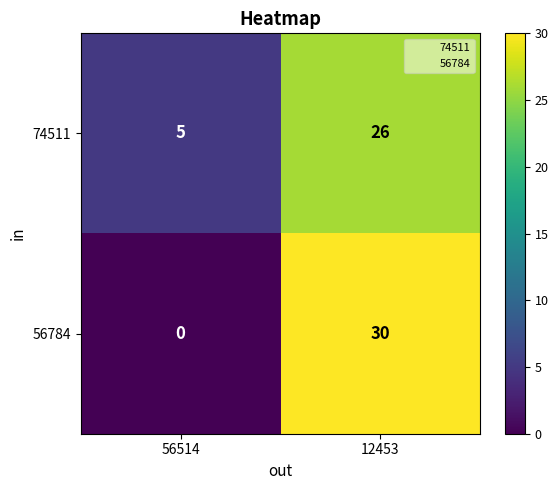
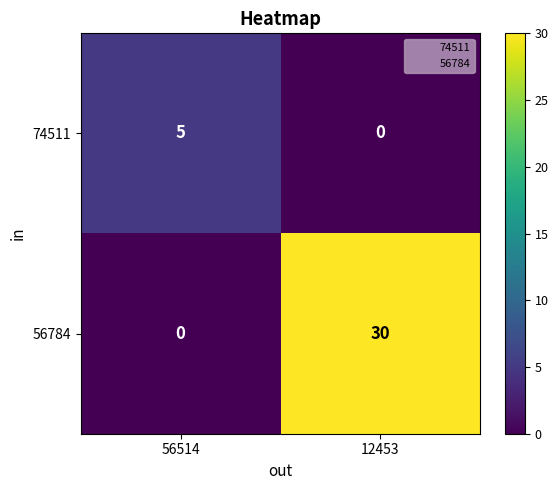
74511, 12453: 26 -> 0
